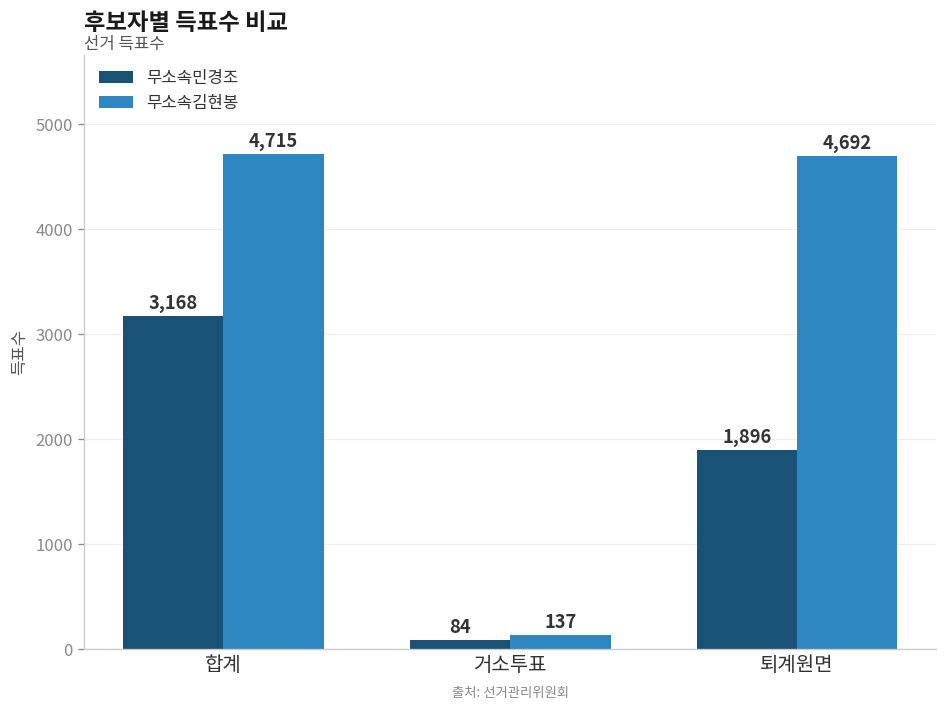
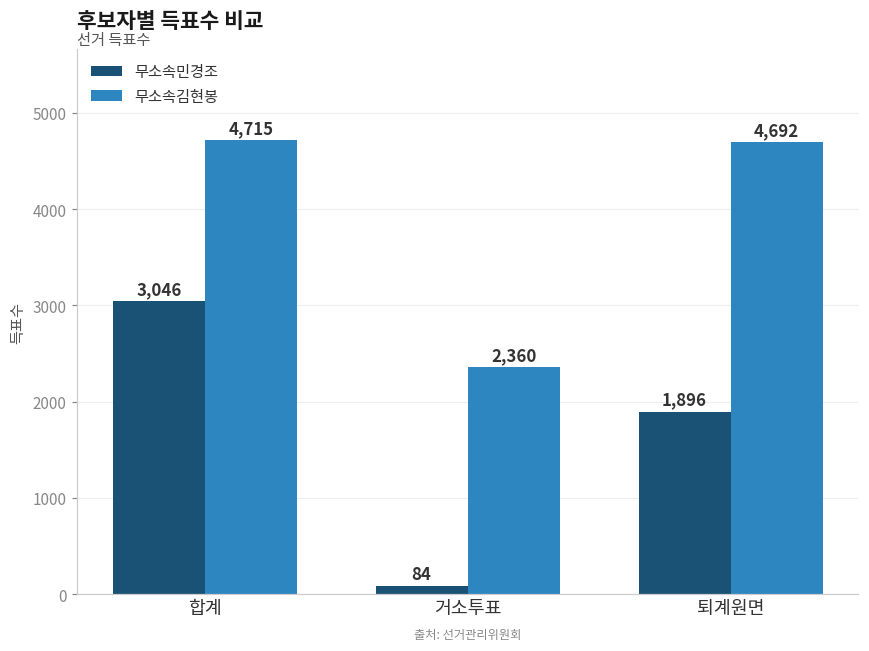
무소속민경조, 합계: 3,168 -> 3,046
무소속김현봉, 거소투표: 137 -> 2,360
